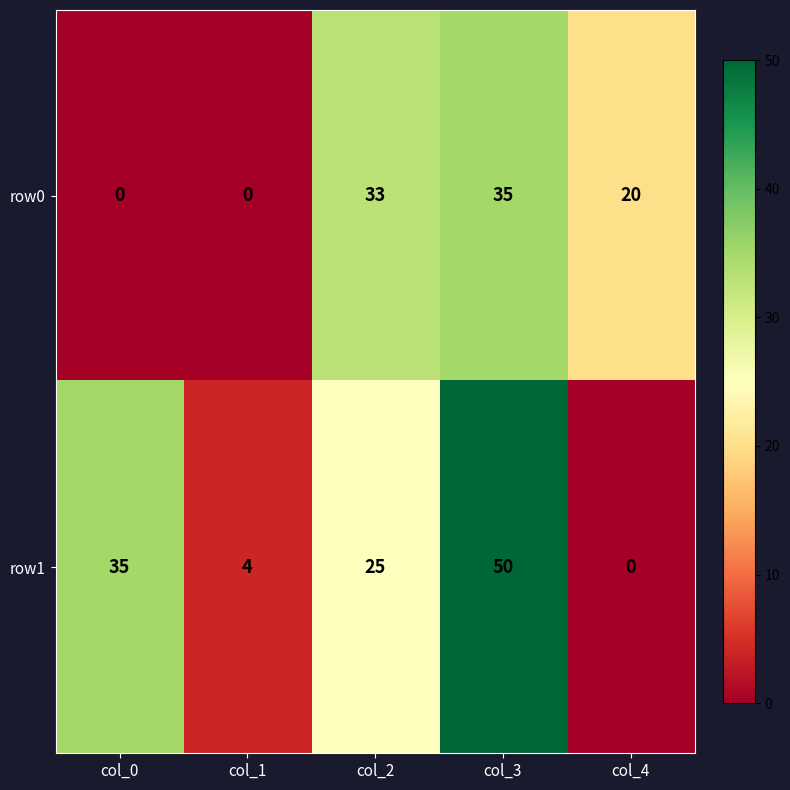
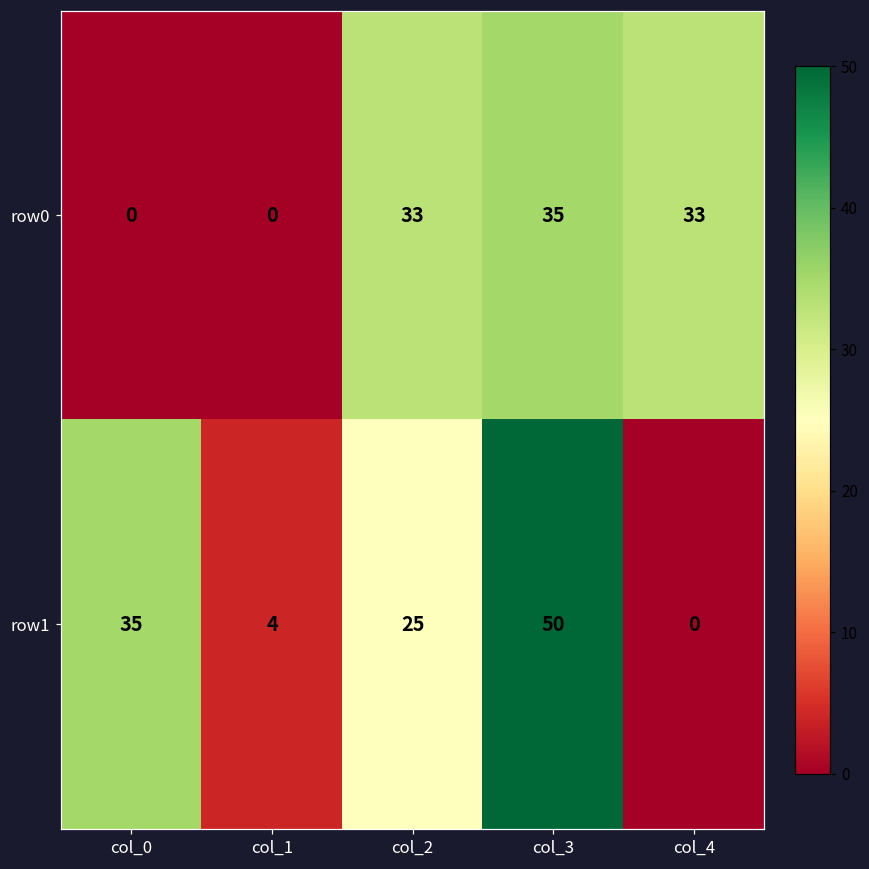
row0, col_4: 20 -> 33
